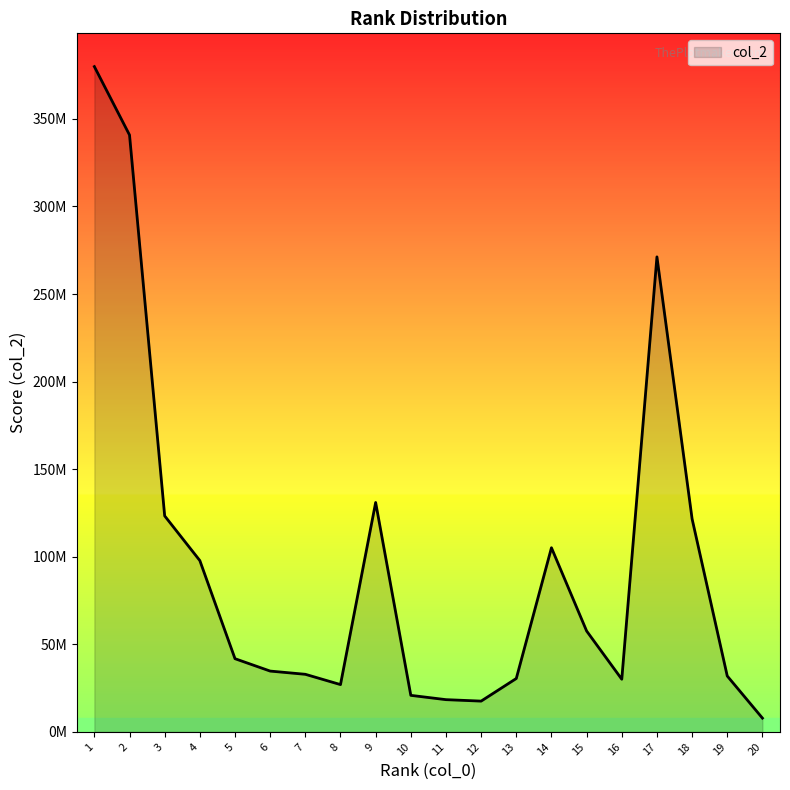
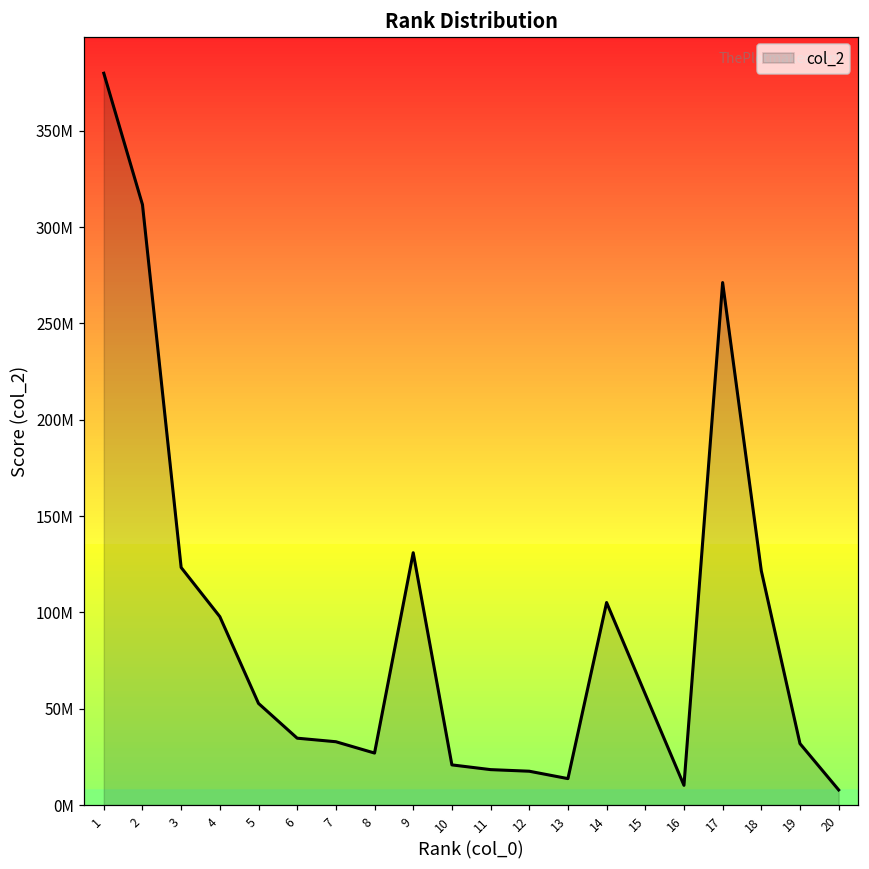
2: 341000000 -> 312000000
5: 42000000 -> 53000000
13: 30000000 -> 14000000
16: 30000000 -> 10000000
